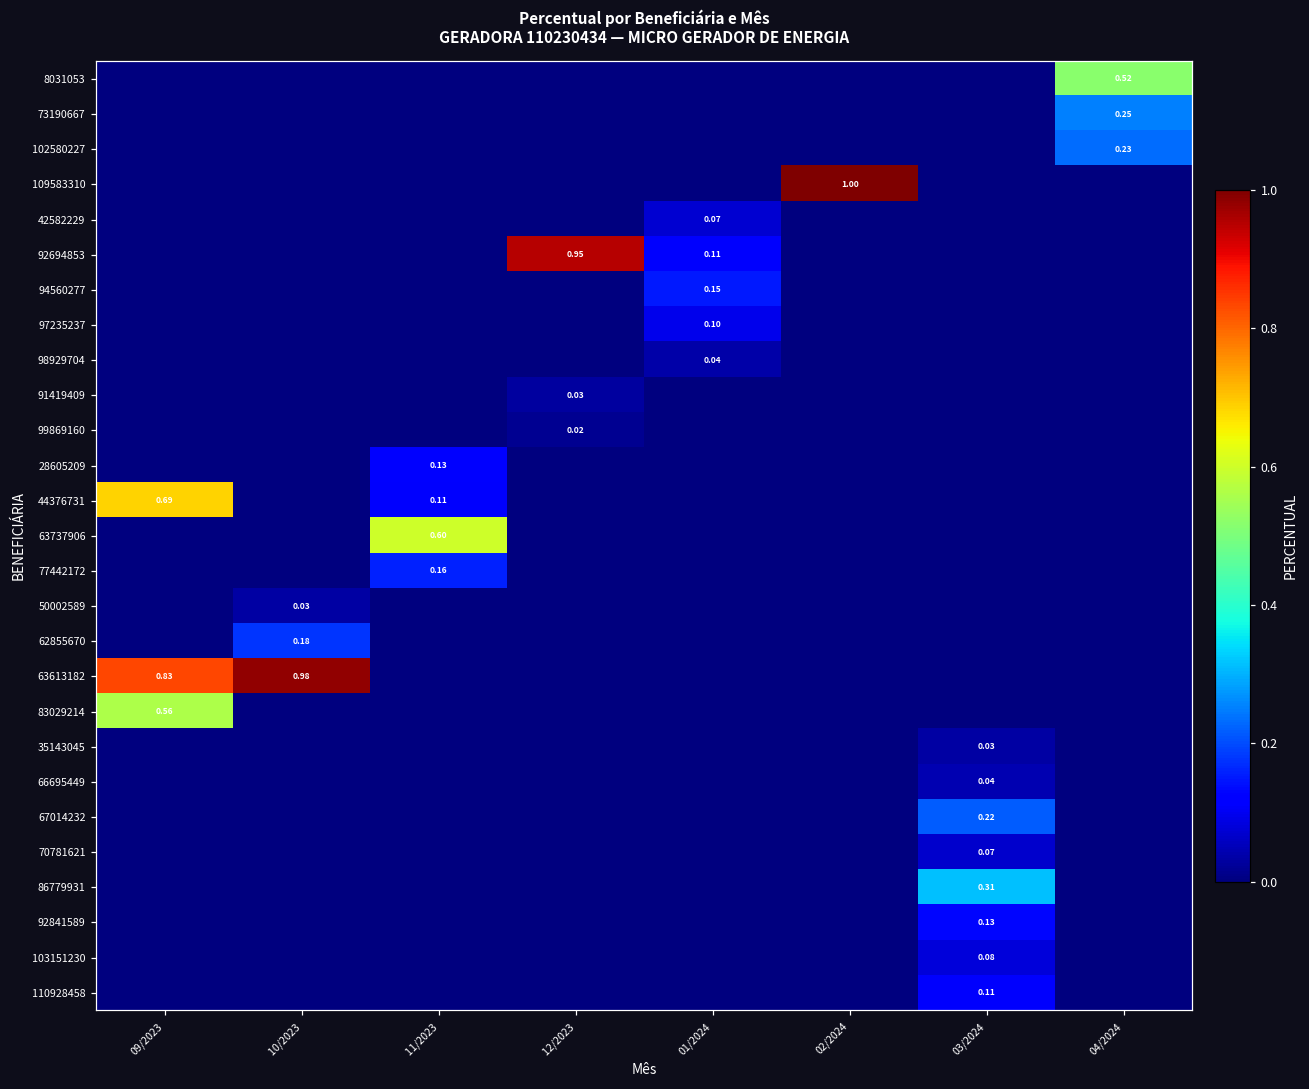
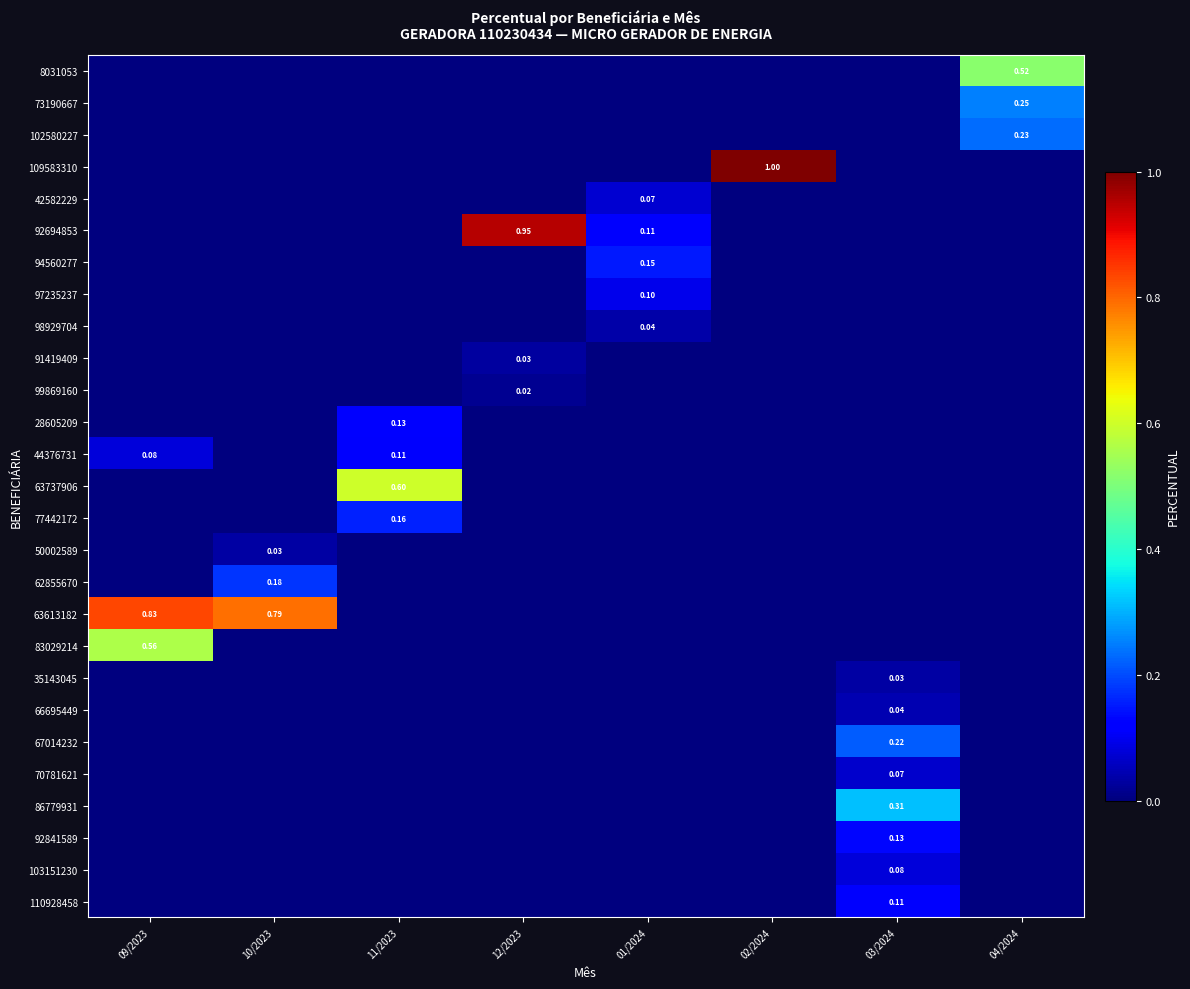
44376731, 09/2023: 0.69 -> 0.08
63613182, 10/2023: 0.98 -> 0.79
